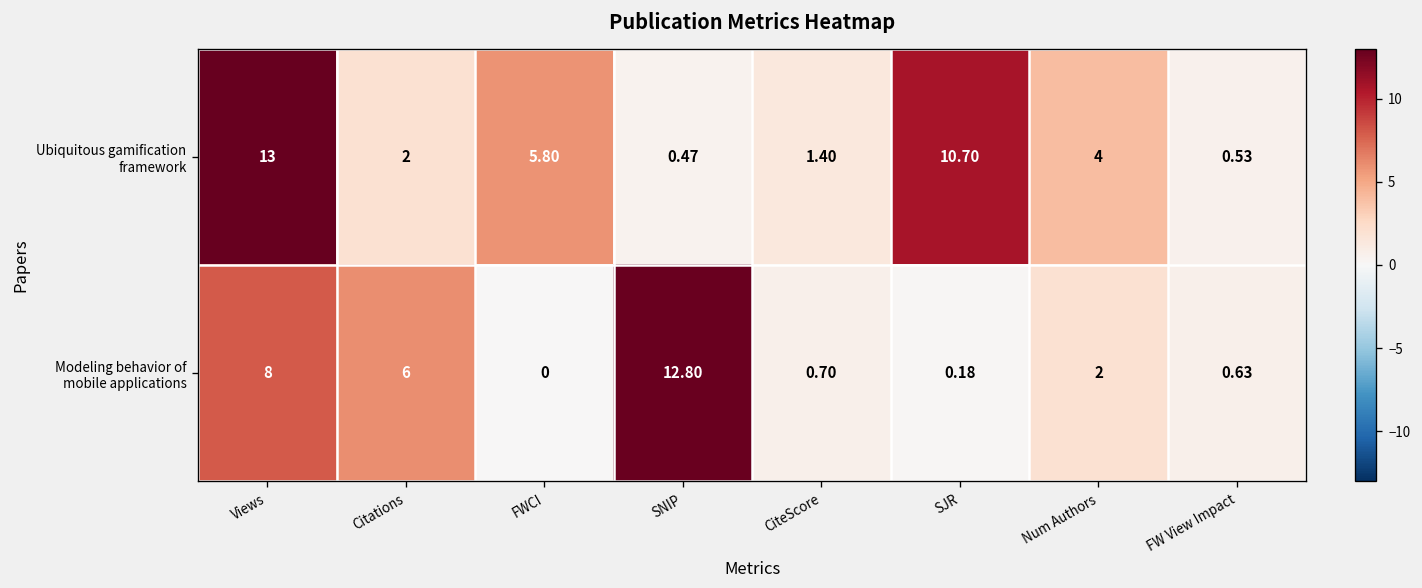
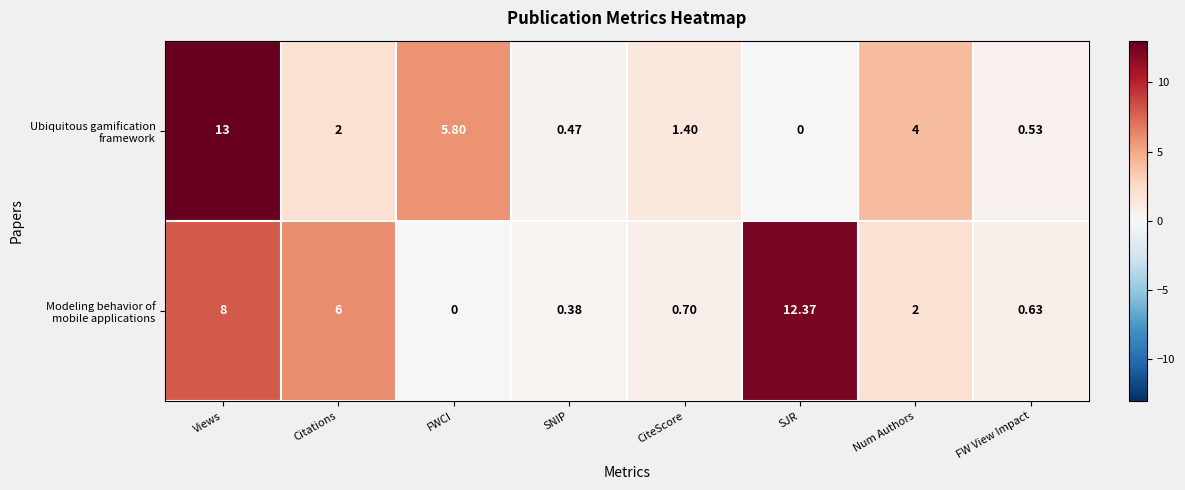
Ubiquitous gamification framework, SJR: 10.70 -> 0
Modeling behavior of mobile applications, SNIP: 12.80 -> 0.38
Modeling behavior of mobile applications, SJR: 0.18 -> 12.37
